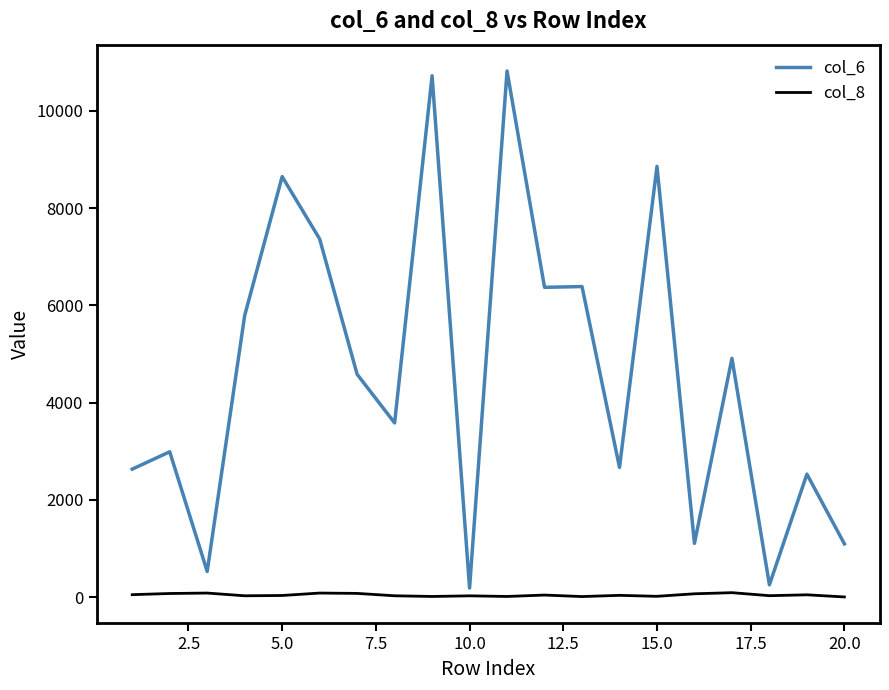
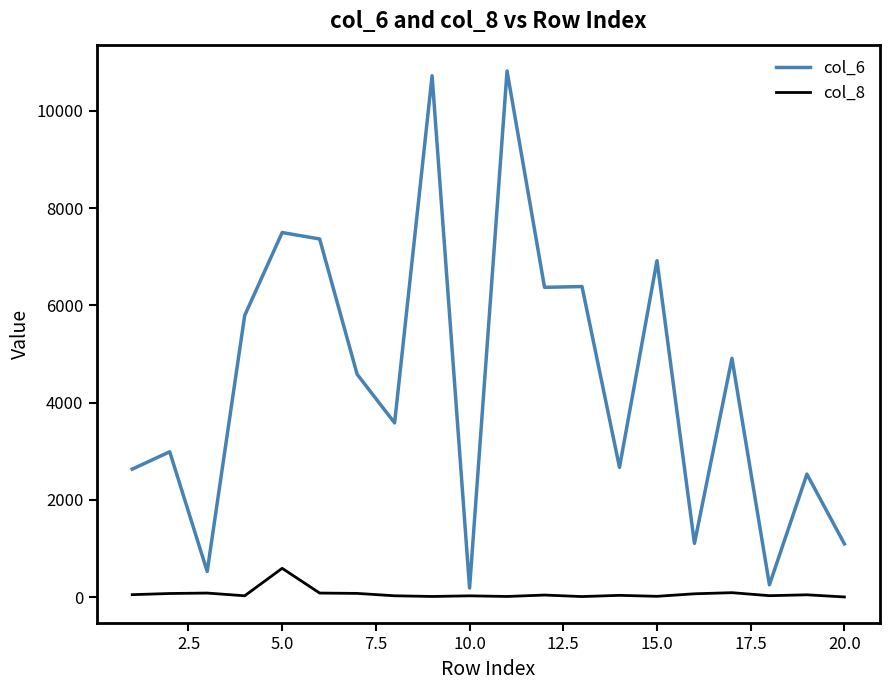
col_6, 5.0: 8600 -> 7500
col_8, 5.0: 0 -> 600
col_6, 15.0: 8900 -> 6900
